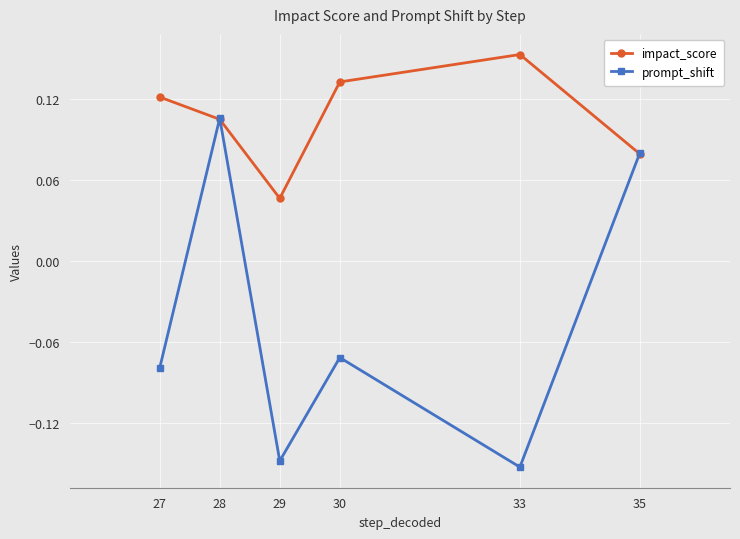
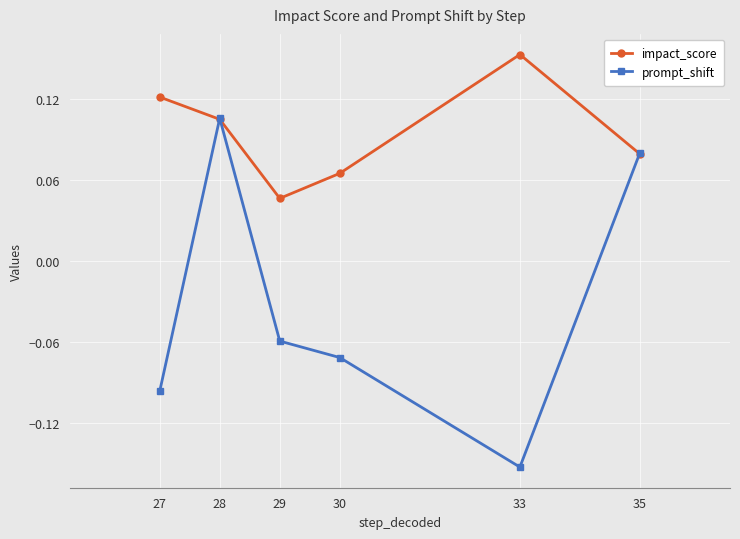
prompt_shift, 27: -0.079 -> -0.097
prompt_shift, 29: -0.148 -> -0.059
impact_score, 30: 0.133 -> 0.065
